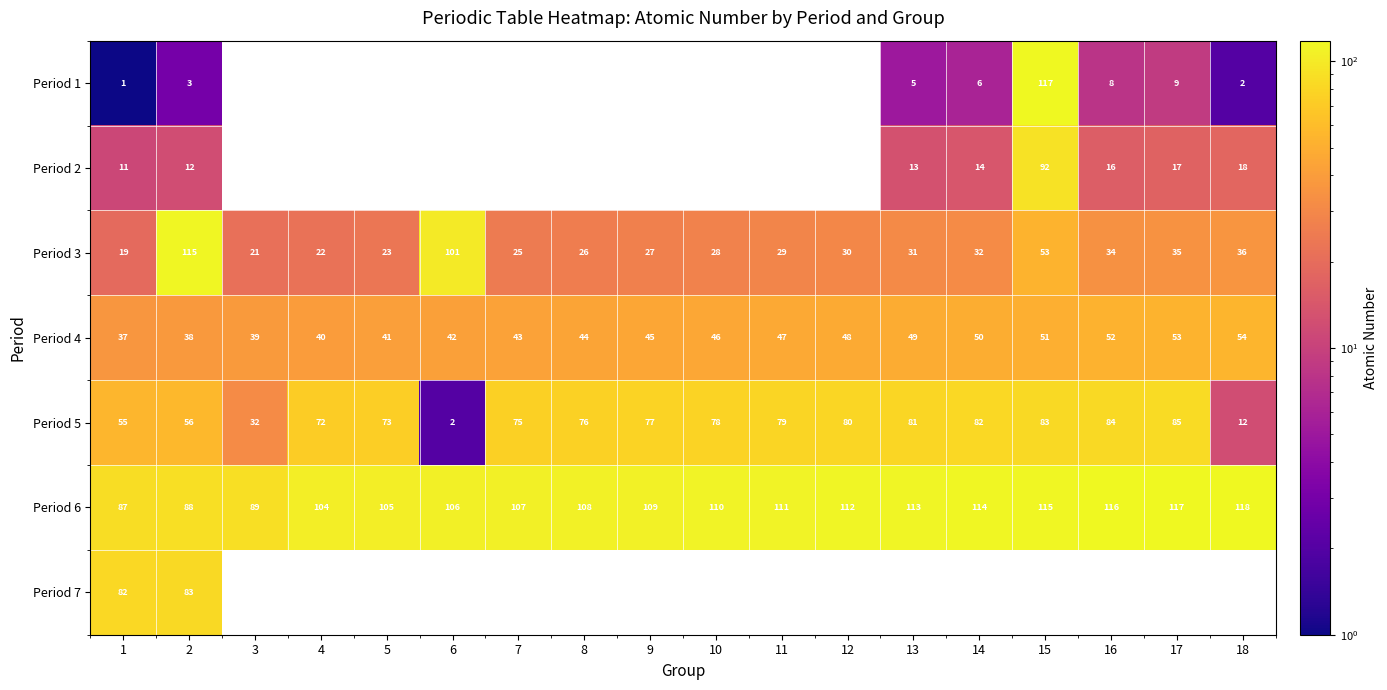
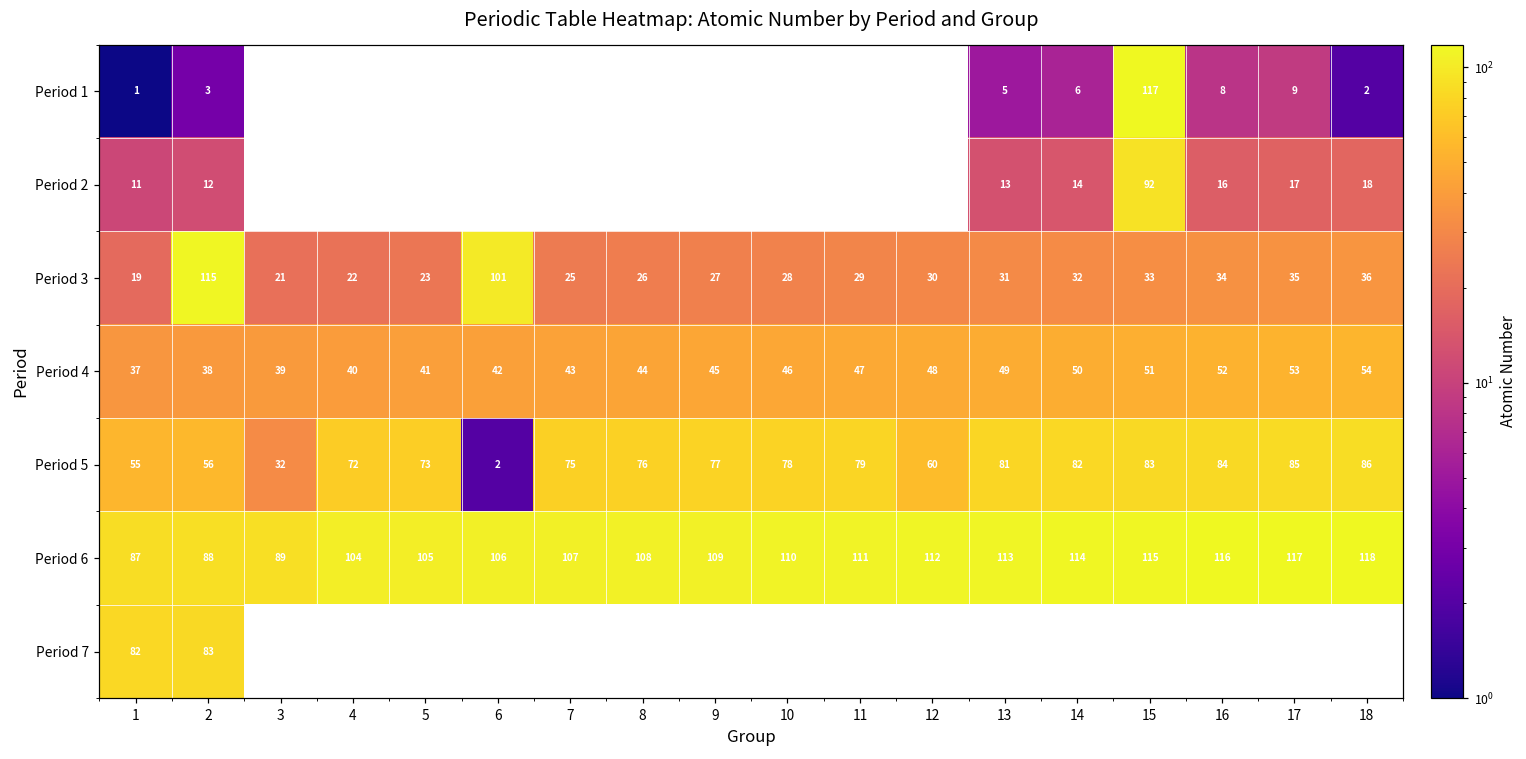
Period 3, 15: 53 -> 33
Period 5, 12: 80 -> 60
Period 5, 18: 12 -> 86
